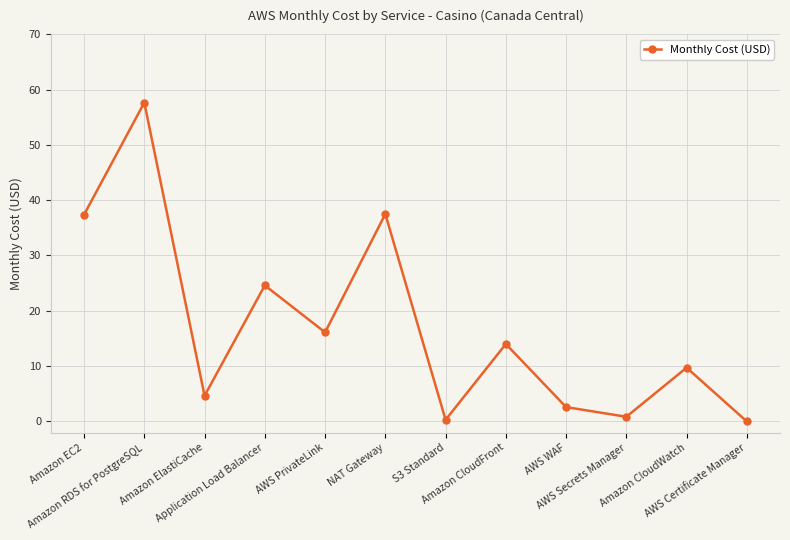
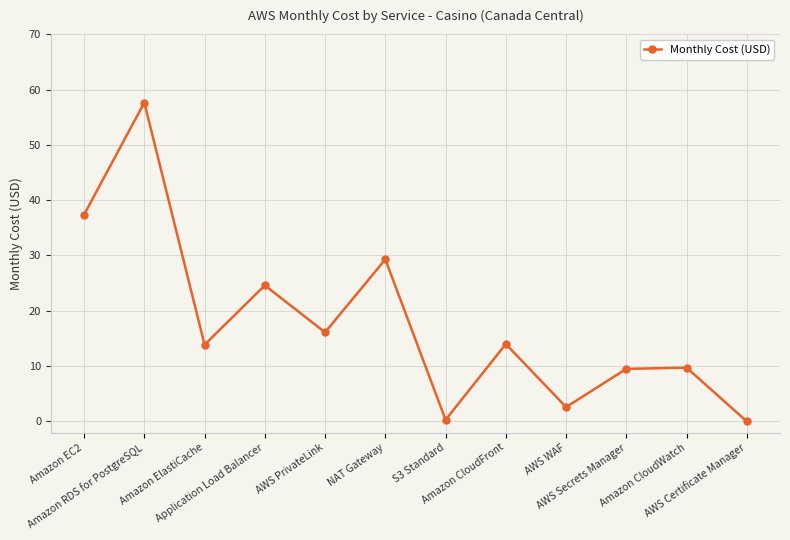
Amazon ElastiCache: 5 -> 14
NAT Gateway: 38 -> 29
AWS Secrets Manager: 1 -> 10
